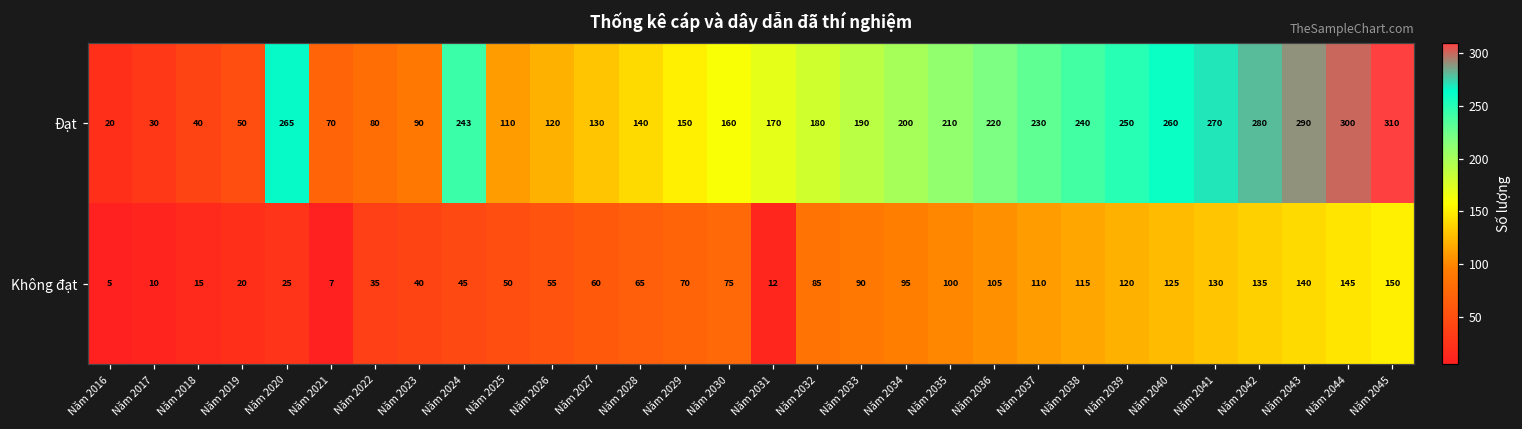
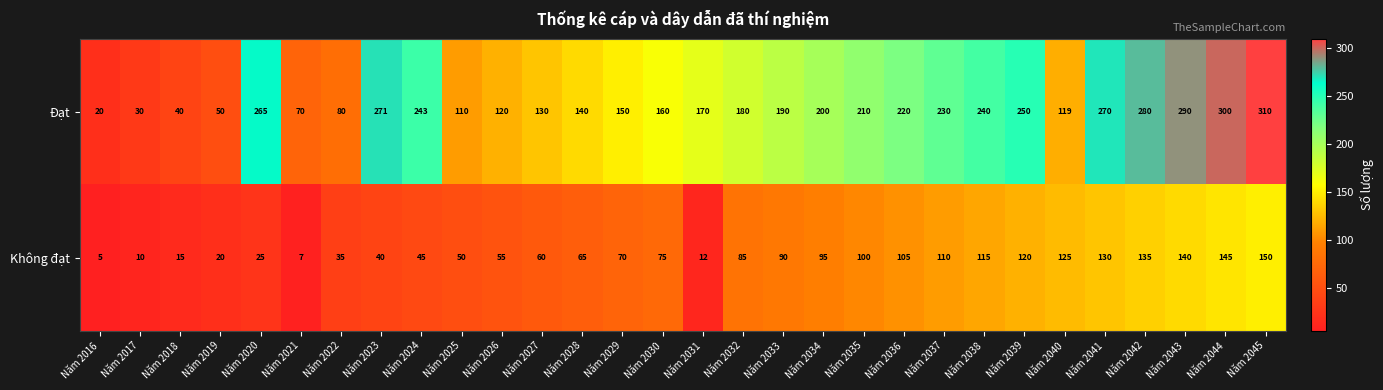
Đạt, Năm 2023: 90 -> 271
Đạt, Năm 2040: 260 -> 119
